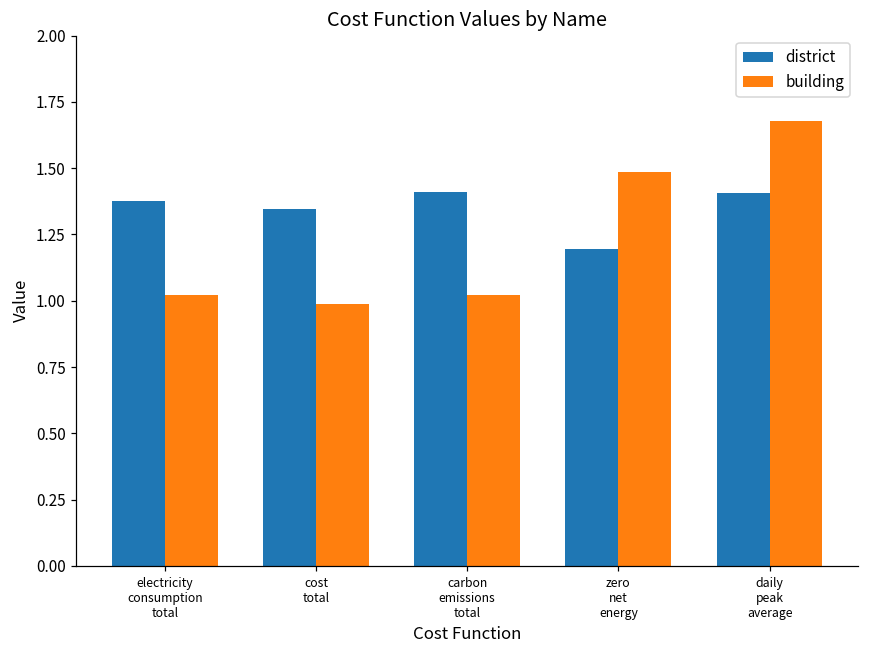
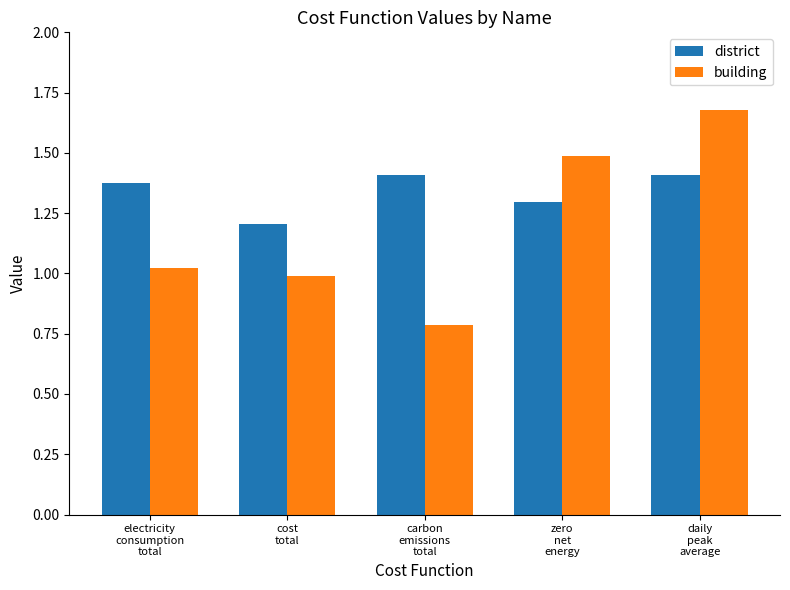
district, cost total: 1.34 -> 1.21
building, carbon emissions total: 1.02 -> 0.79
district, zero net energy: 1.19 -> 1.30
